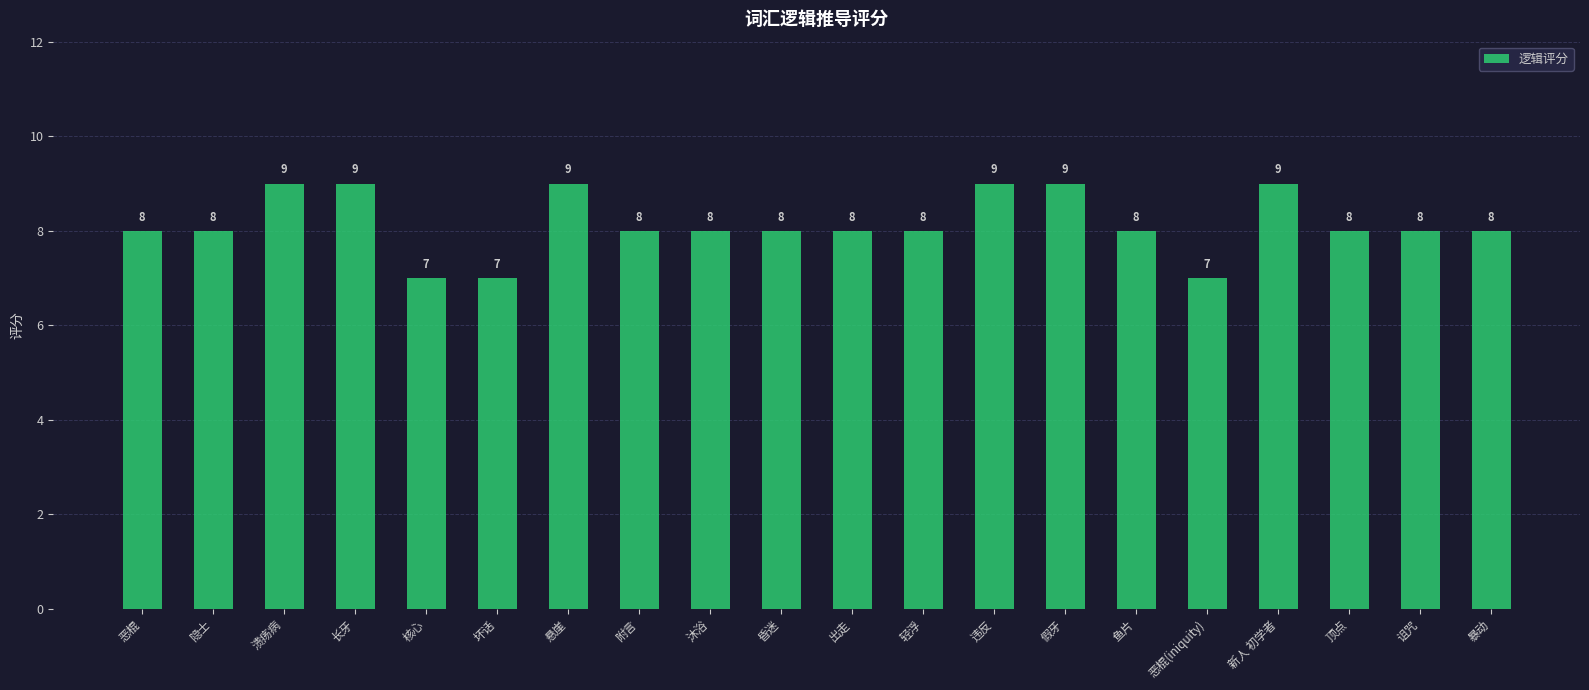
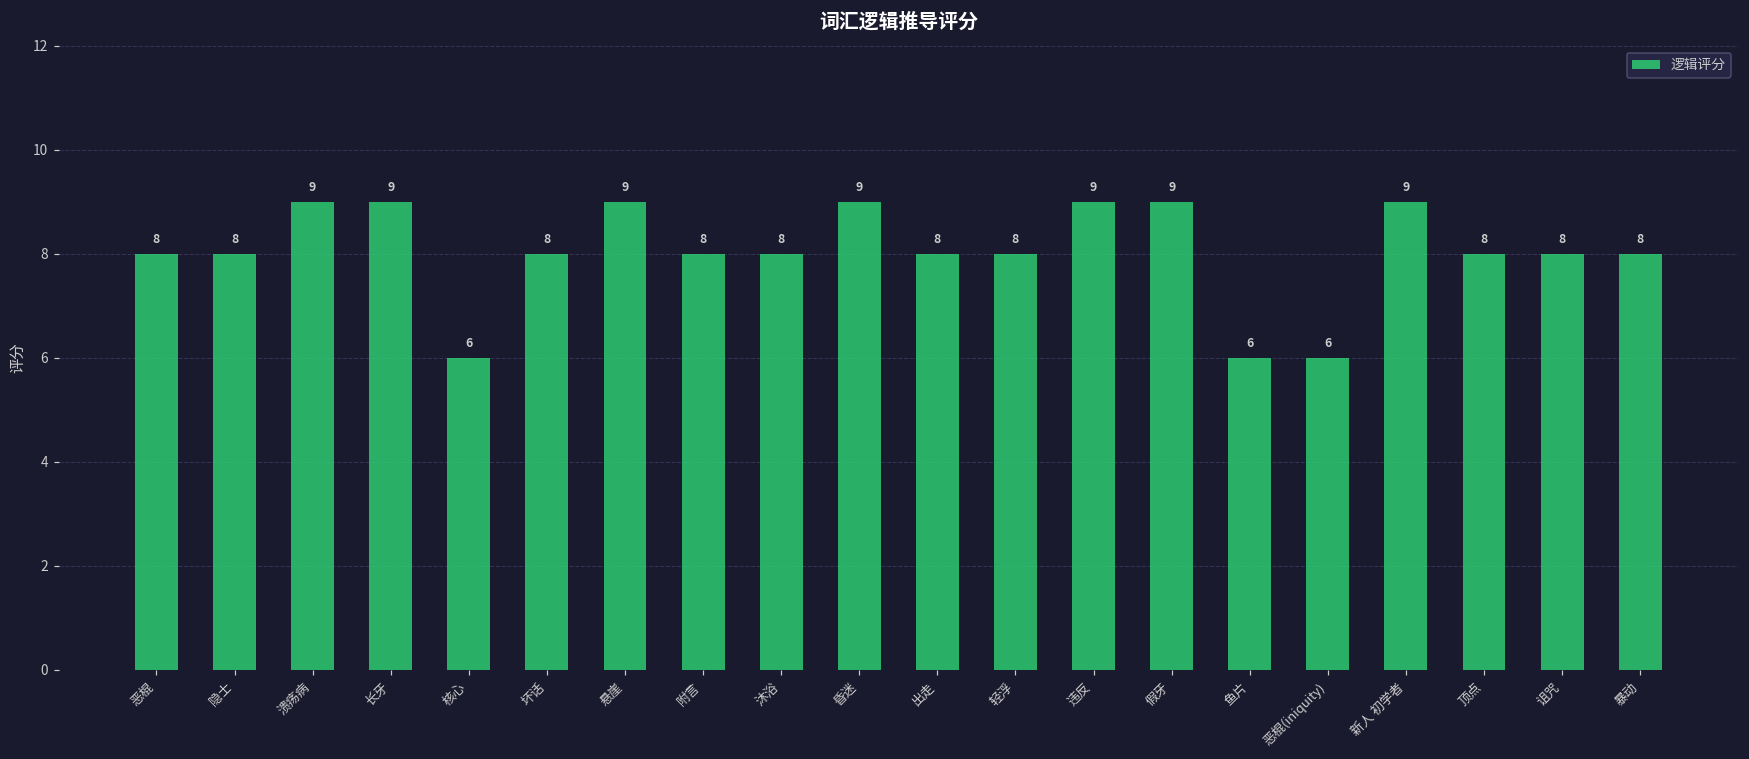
核心: 7 -> 6
坏话: 7 -> 8
昏迷: 8 -> 9
鱼片: 8 -> 6
恶棍(iniquity): 7 -> 6
